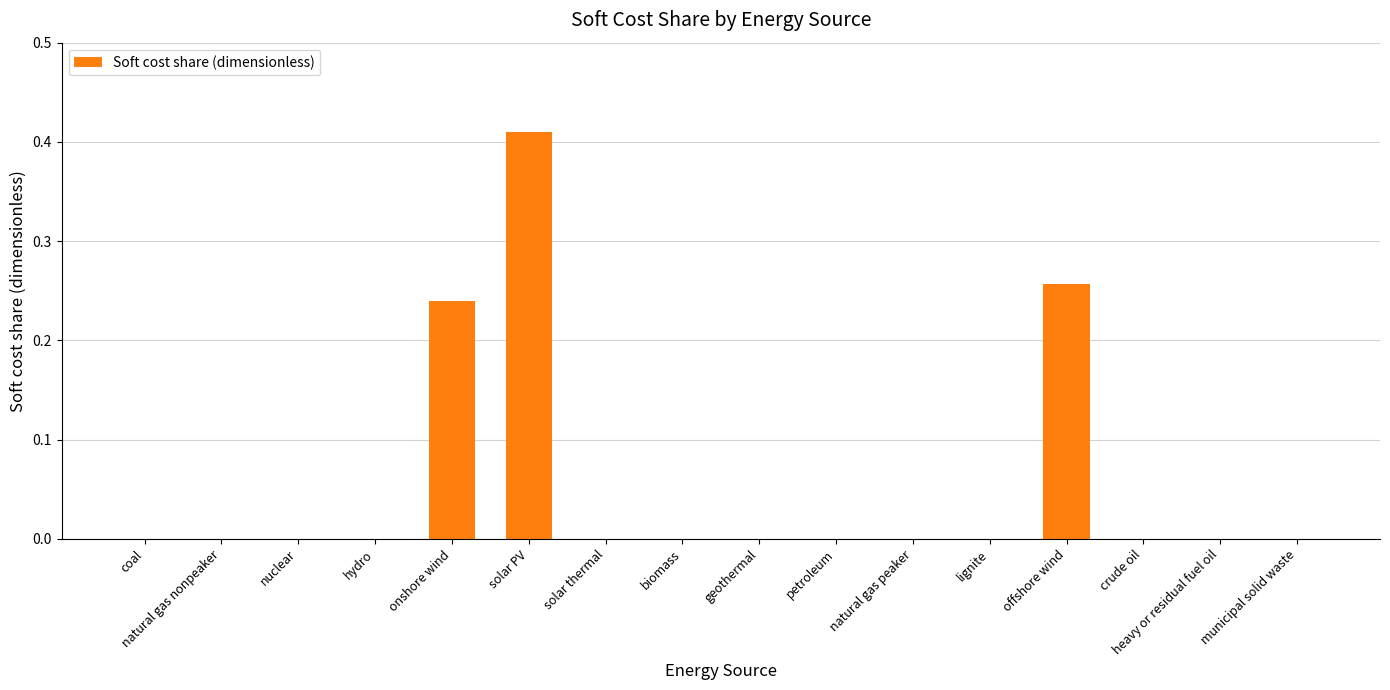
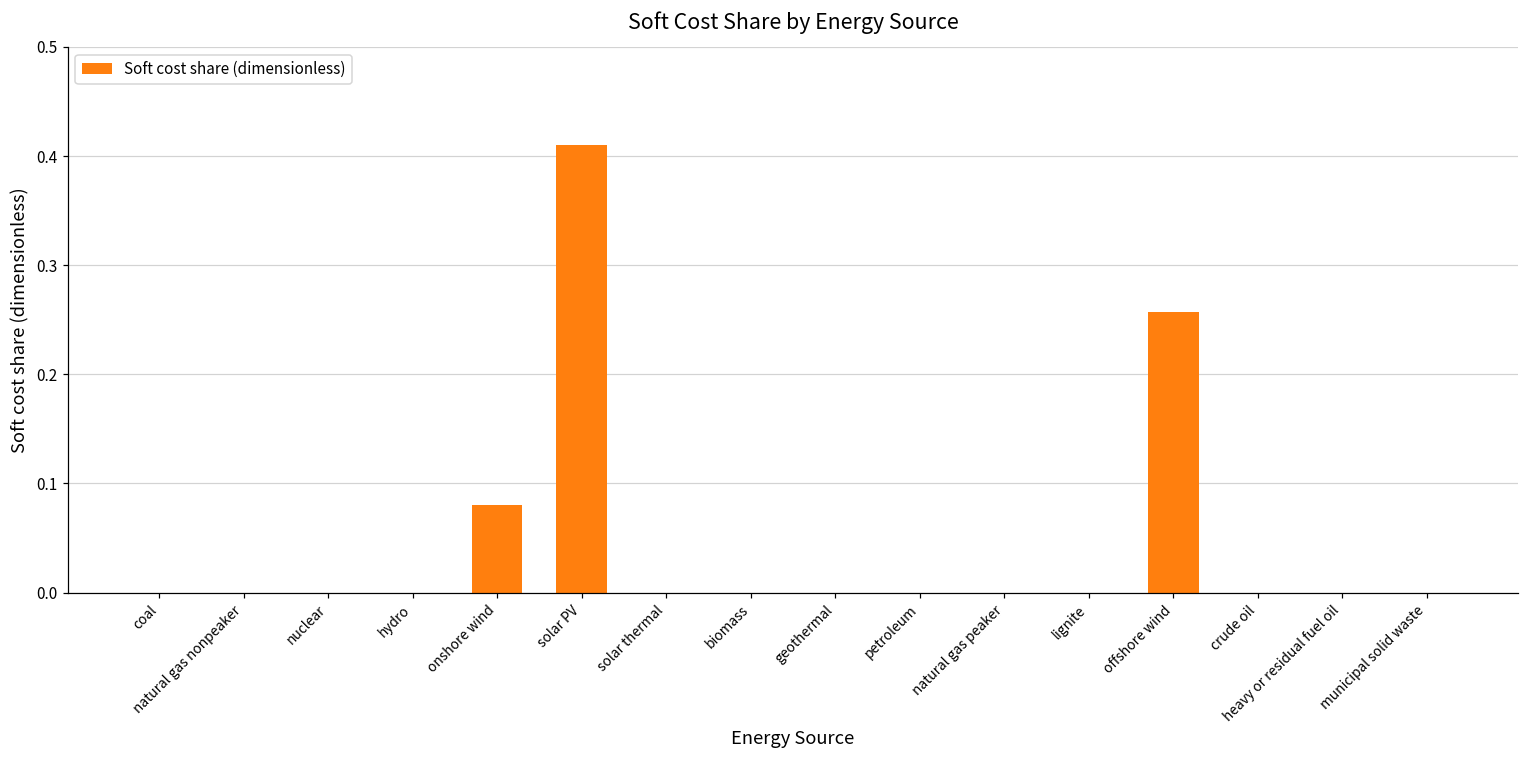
onshore wind: 0.24 -> 0.08
